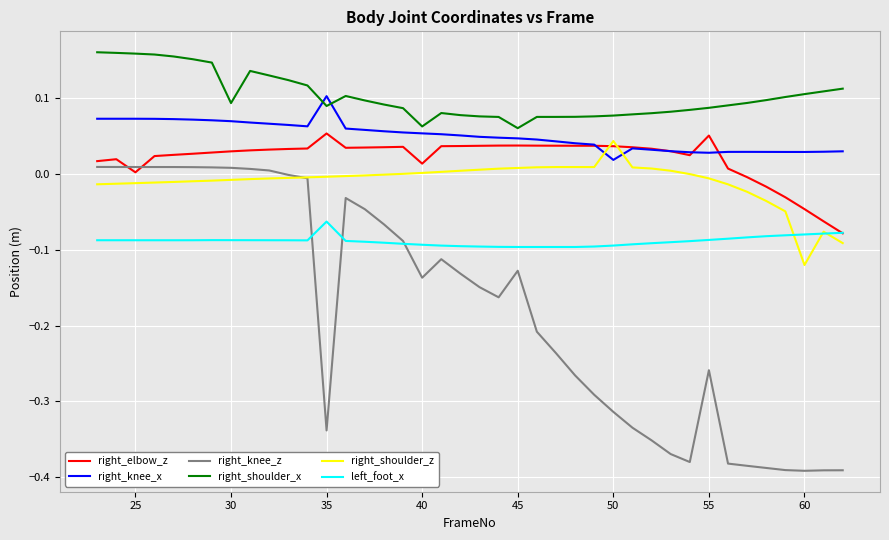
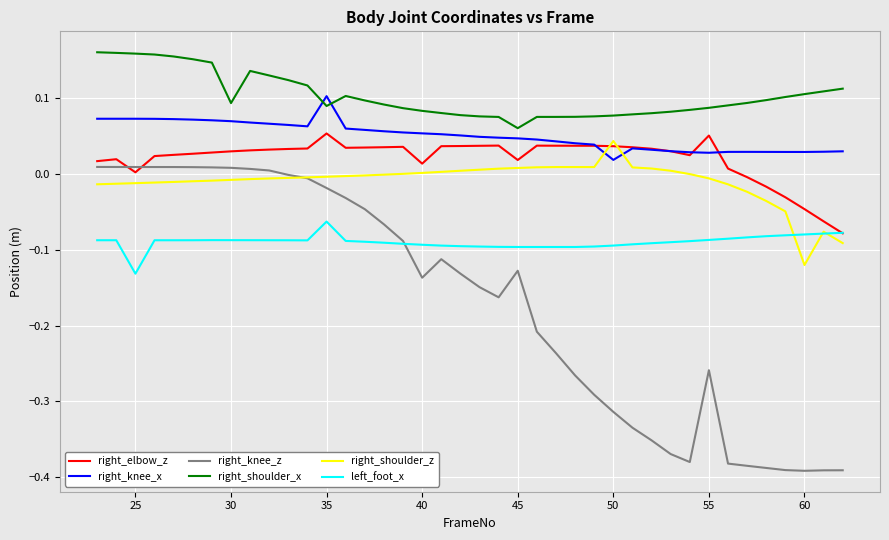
left_foot_x, 25: -0.09 -> -0.13
right_knee_z, 35: -0.34 -> -0.02
right_shoulder_x, 40: 0.06 -> 0.08
right_elbow_z, 45: 0.04 -> 0.02
